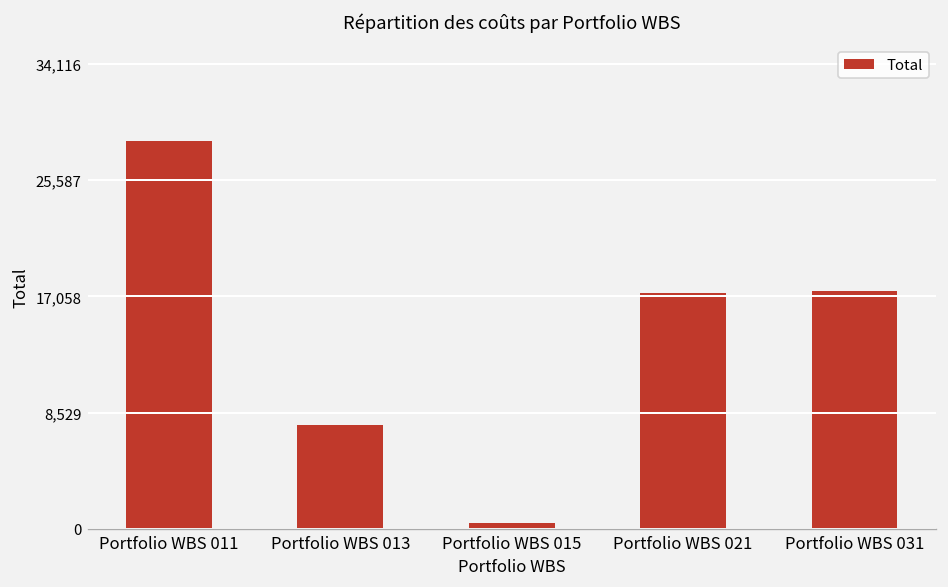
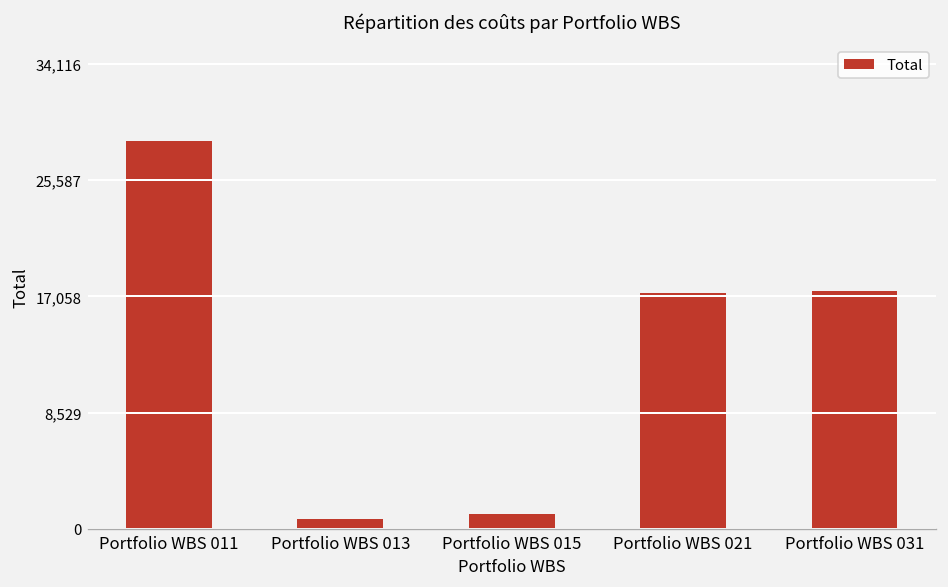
Portfolio WBS 013: 7,700 -> 800
Portfolio WBS 015: 400 -> 1,100
